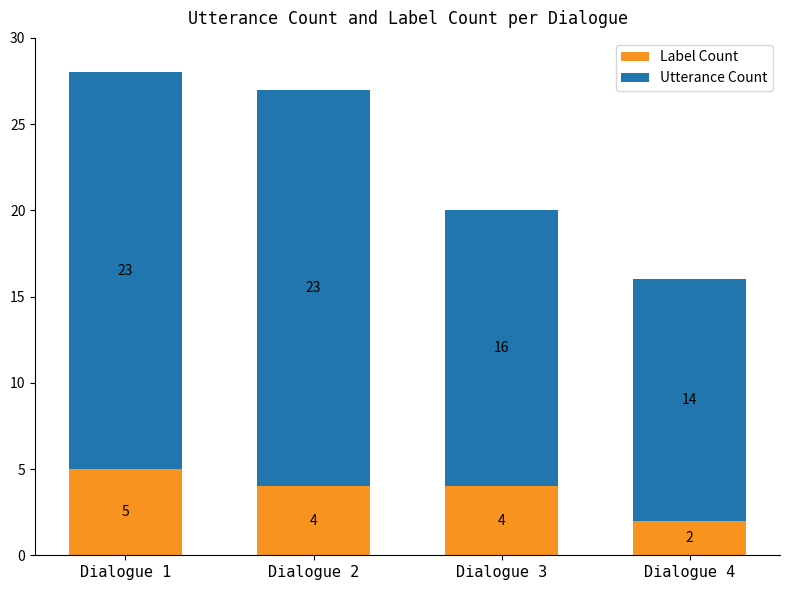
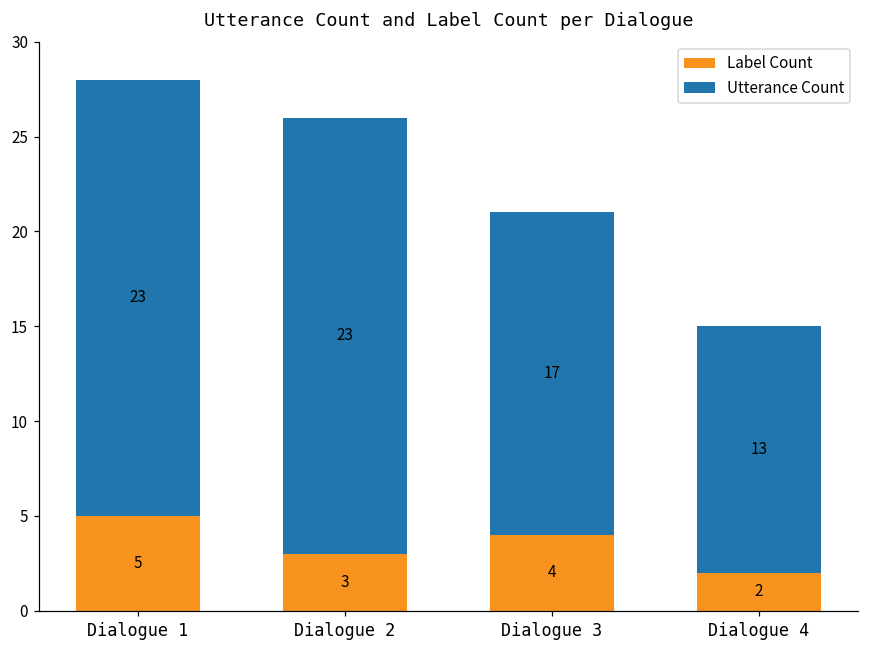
Label Count, Dialogue 2: 4 -> 3
Utterance Count, Dialogue 3: 16 -> 17
Utterance Count, Dialogue 4: 14 -> 13
